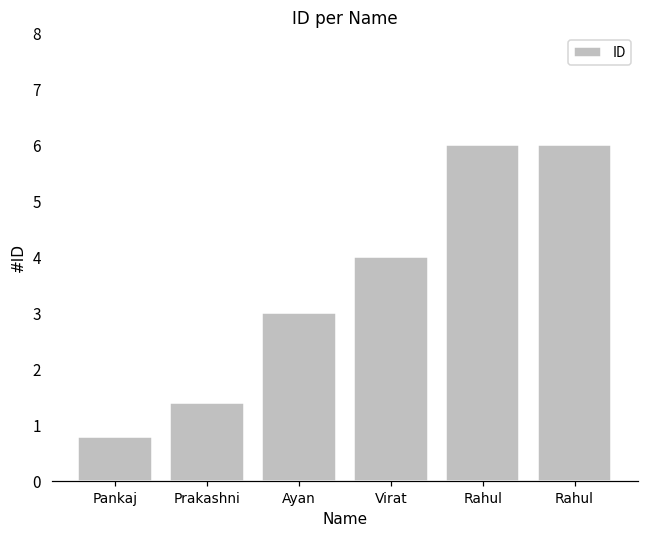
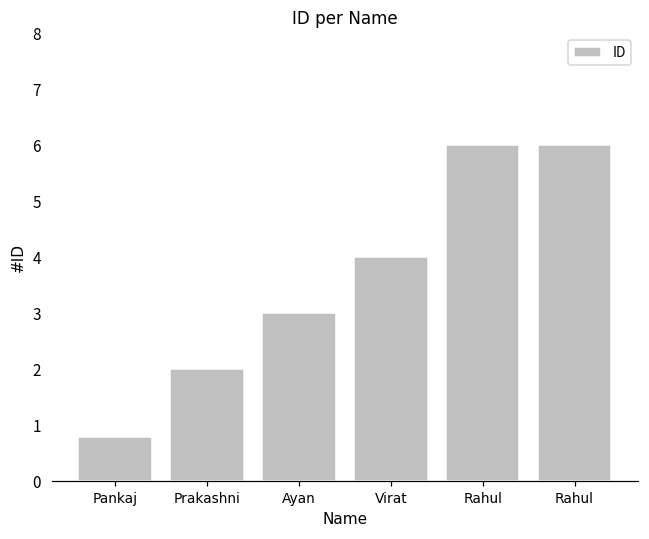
Prakashni: 1.4 -> 2.0
